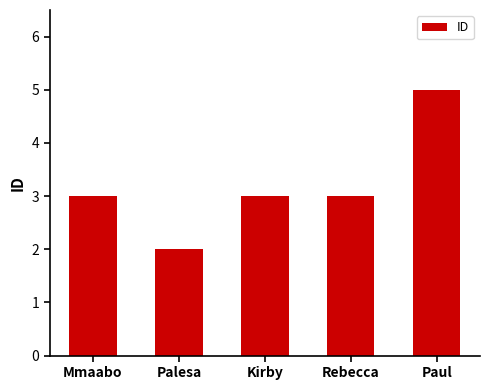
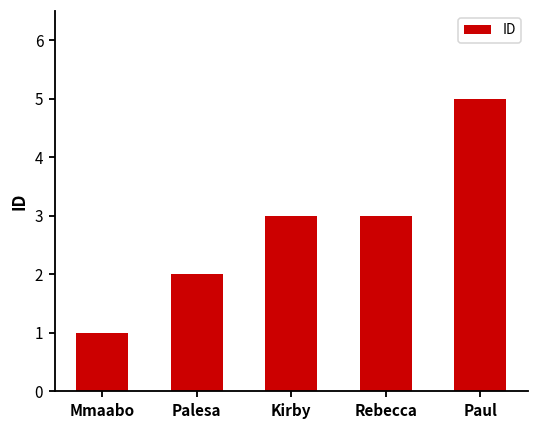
Mmaabo: 3 -> 1
